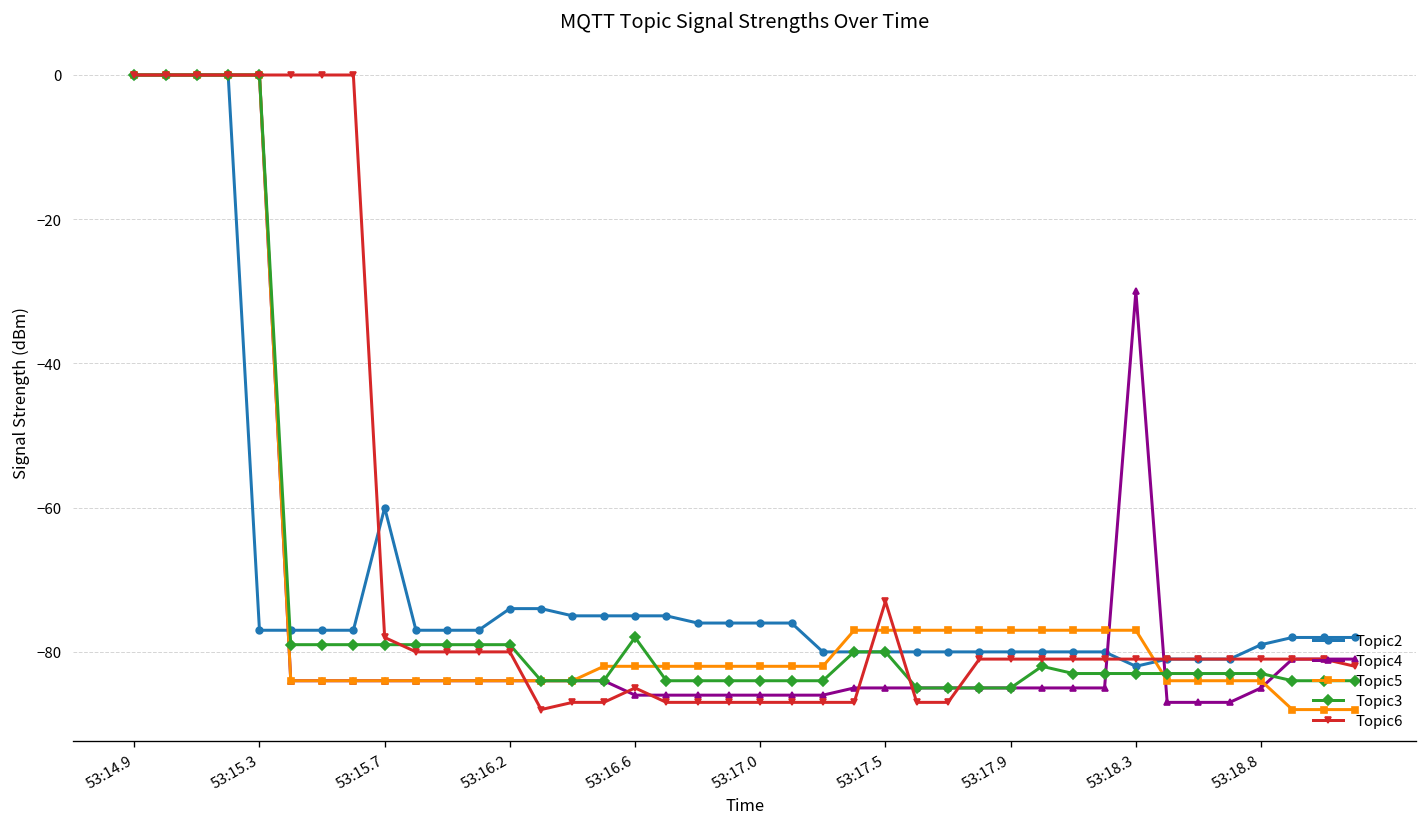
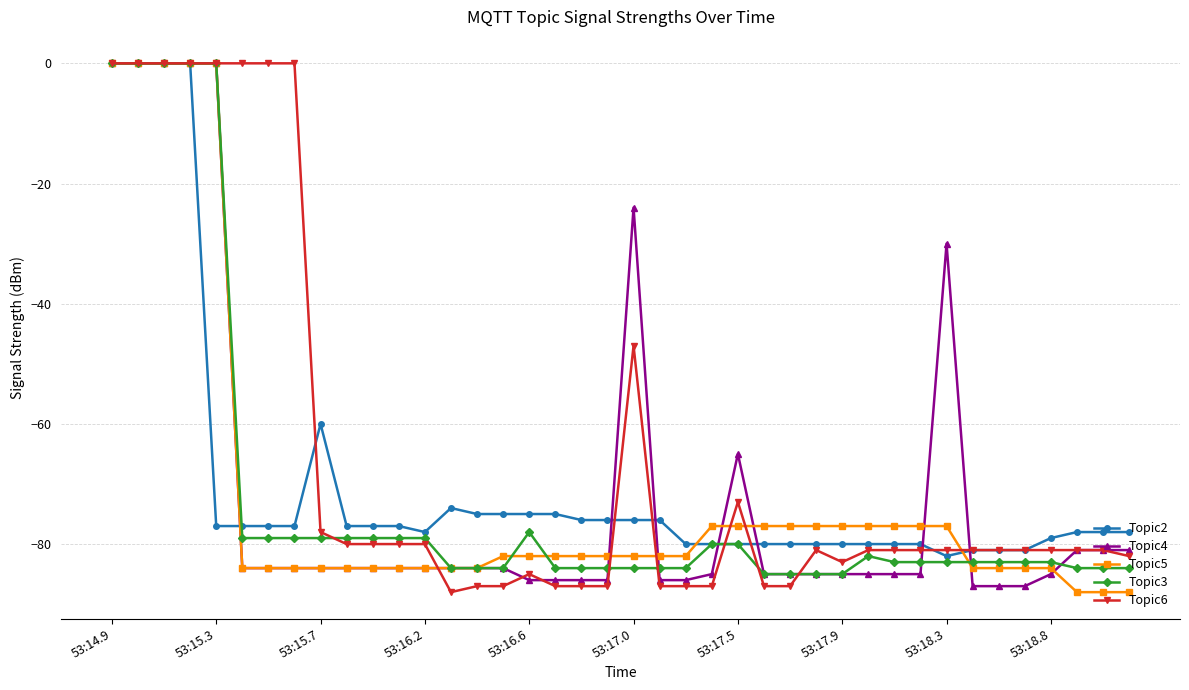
Topic2, 53:16.2: -74 -> -78
Topic4, 53:17.0: -86 -> -24
Topic6, 53:17.0: -87 -> -47
Topic4, 53:17.5: -85 -> -65
Topic6, 53:17.9: -81 -> -83
